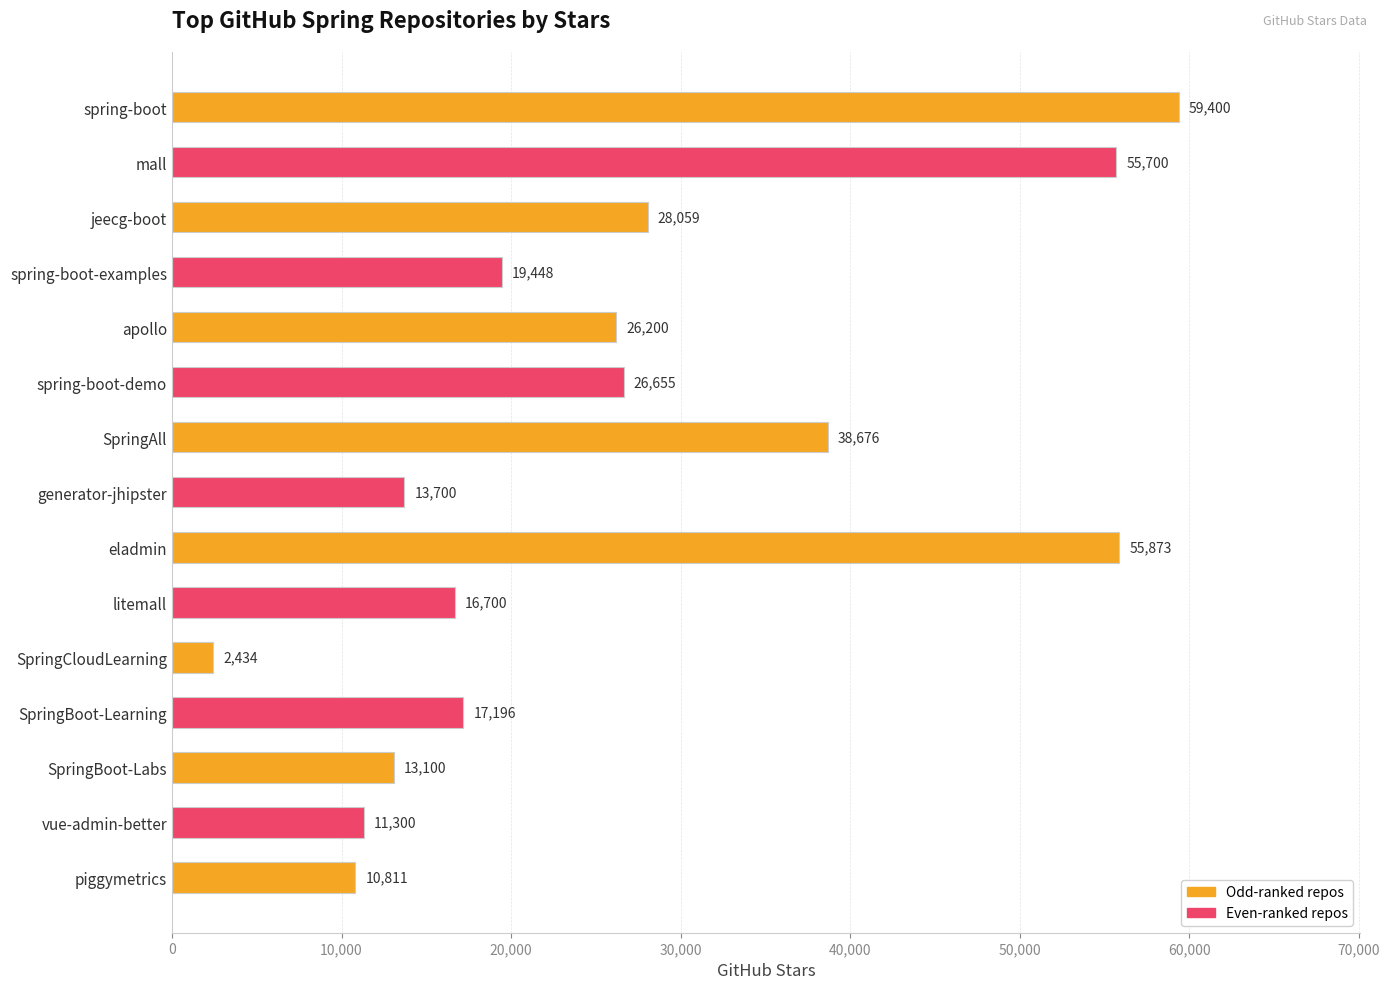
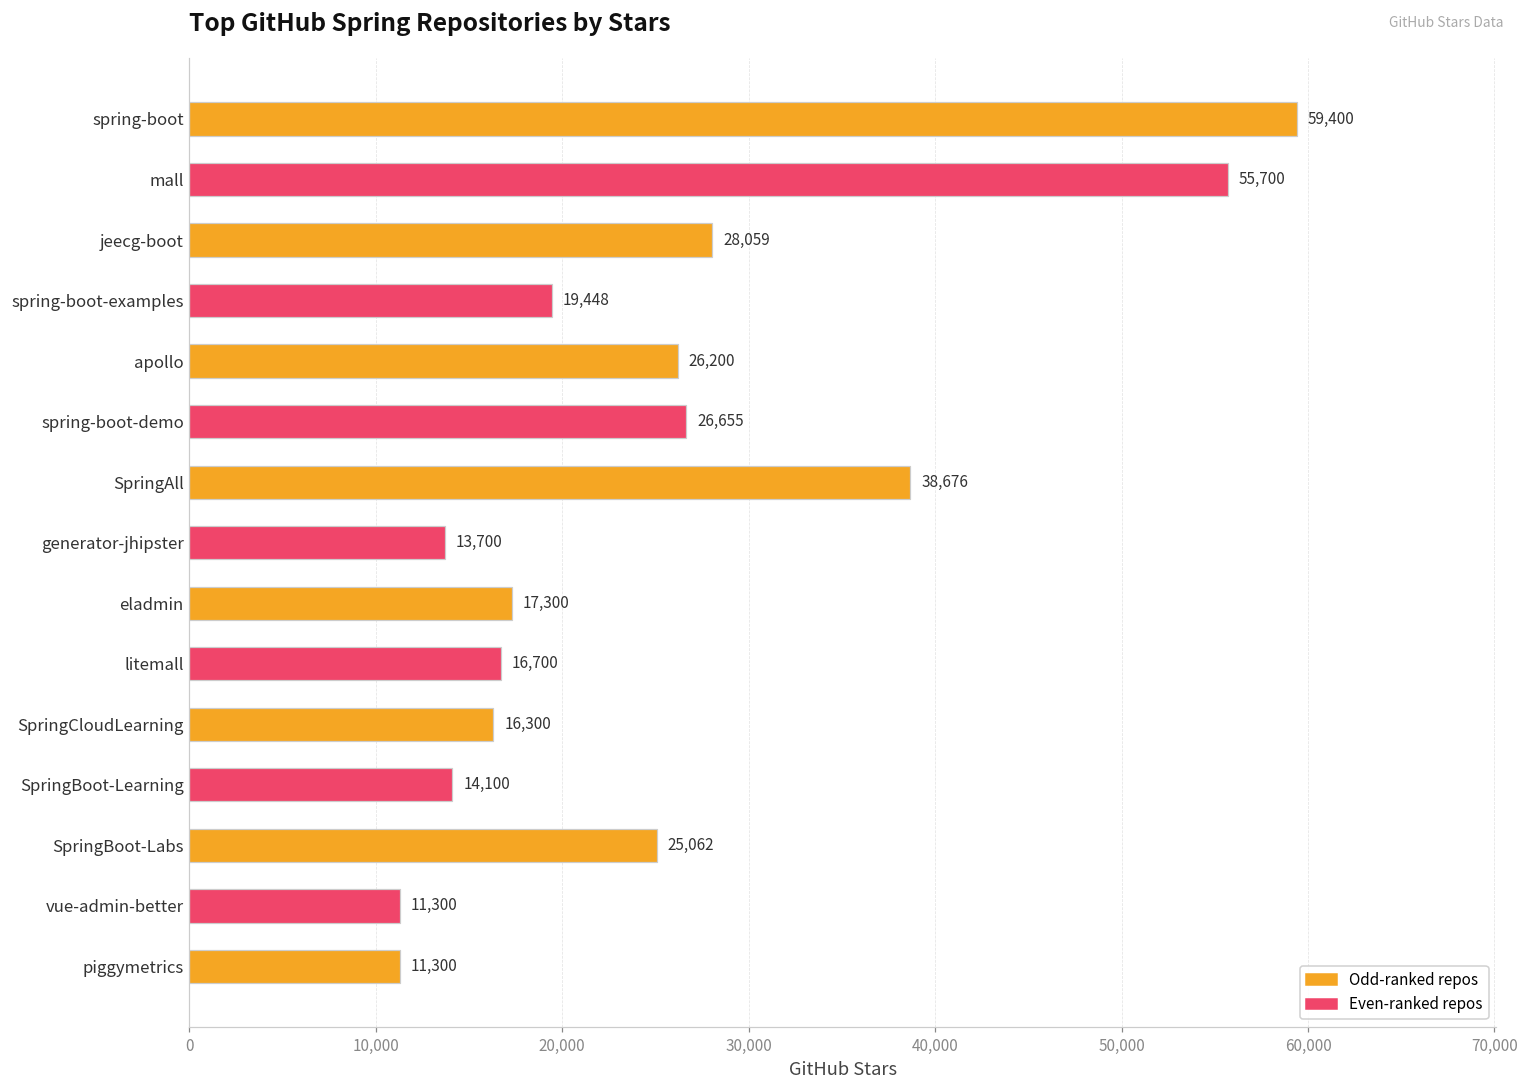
eladmin: 55,873 -> 17,300
SpringCloudLearning: 2,434 -> 16,300
SpringBoot-Learning: 17,196 -> 14,100
SpringBoot-Labs: 13,100 -> 25,062
piggymetrics: 10,811 -> 11,300
